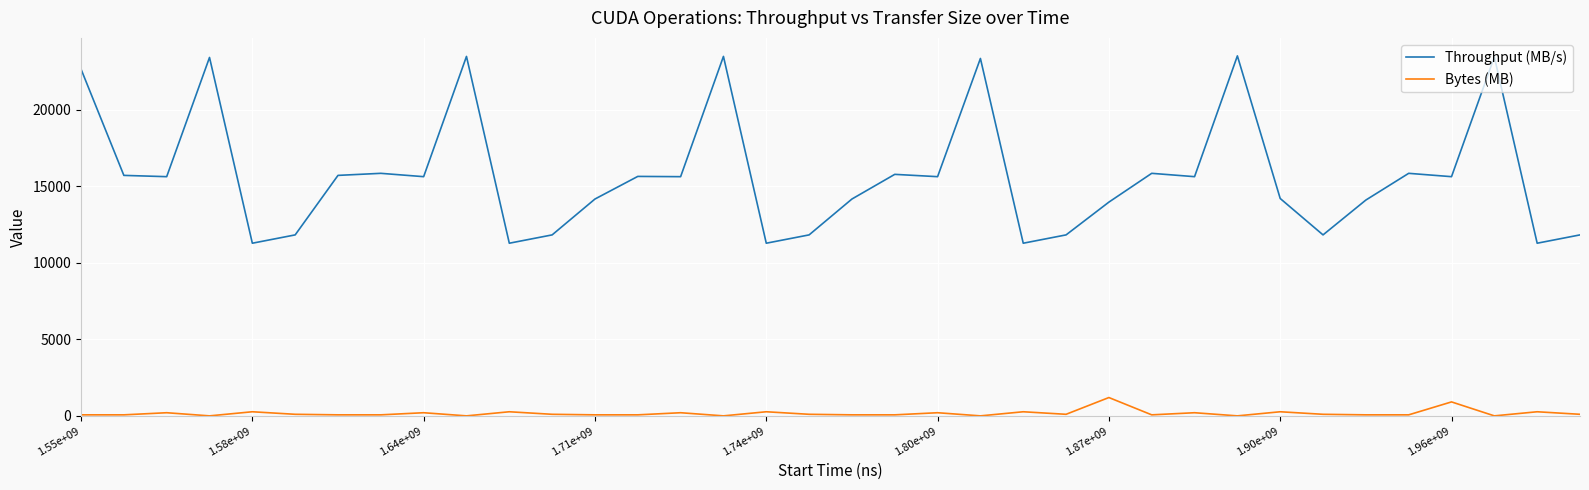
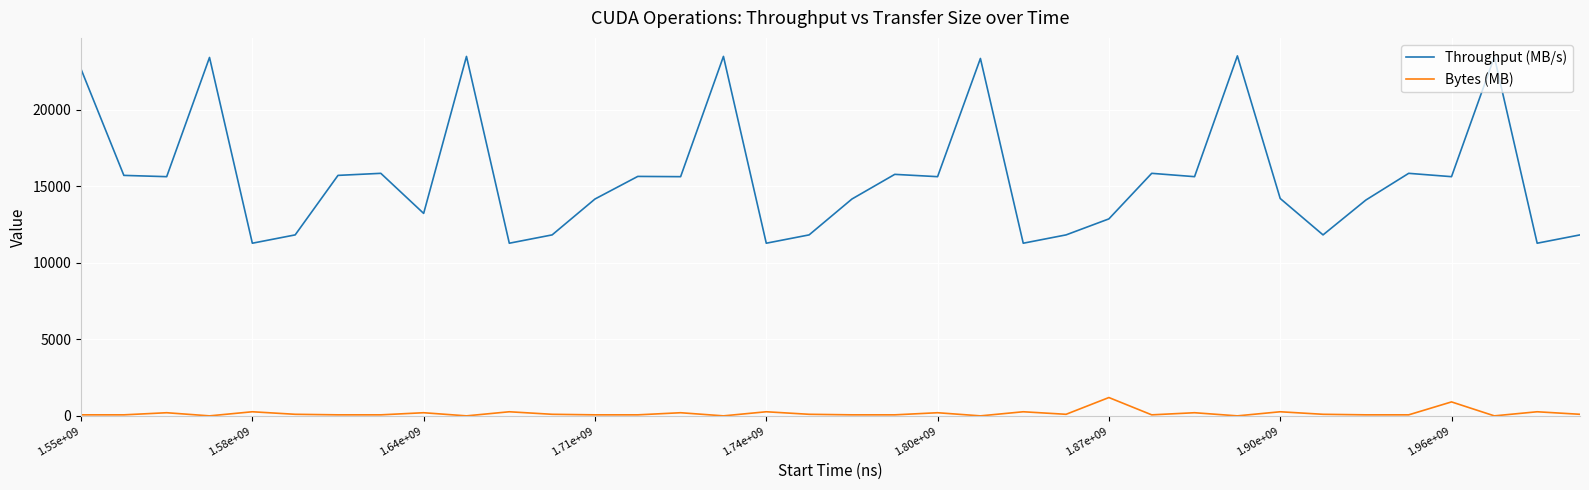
Throughput (MB/s), 1.64e+09: 15600 -> 13200
Throughput (MB/s), 1.87e+09: 14000 -> 12900
